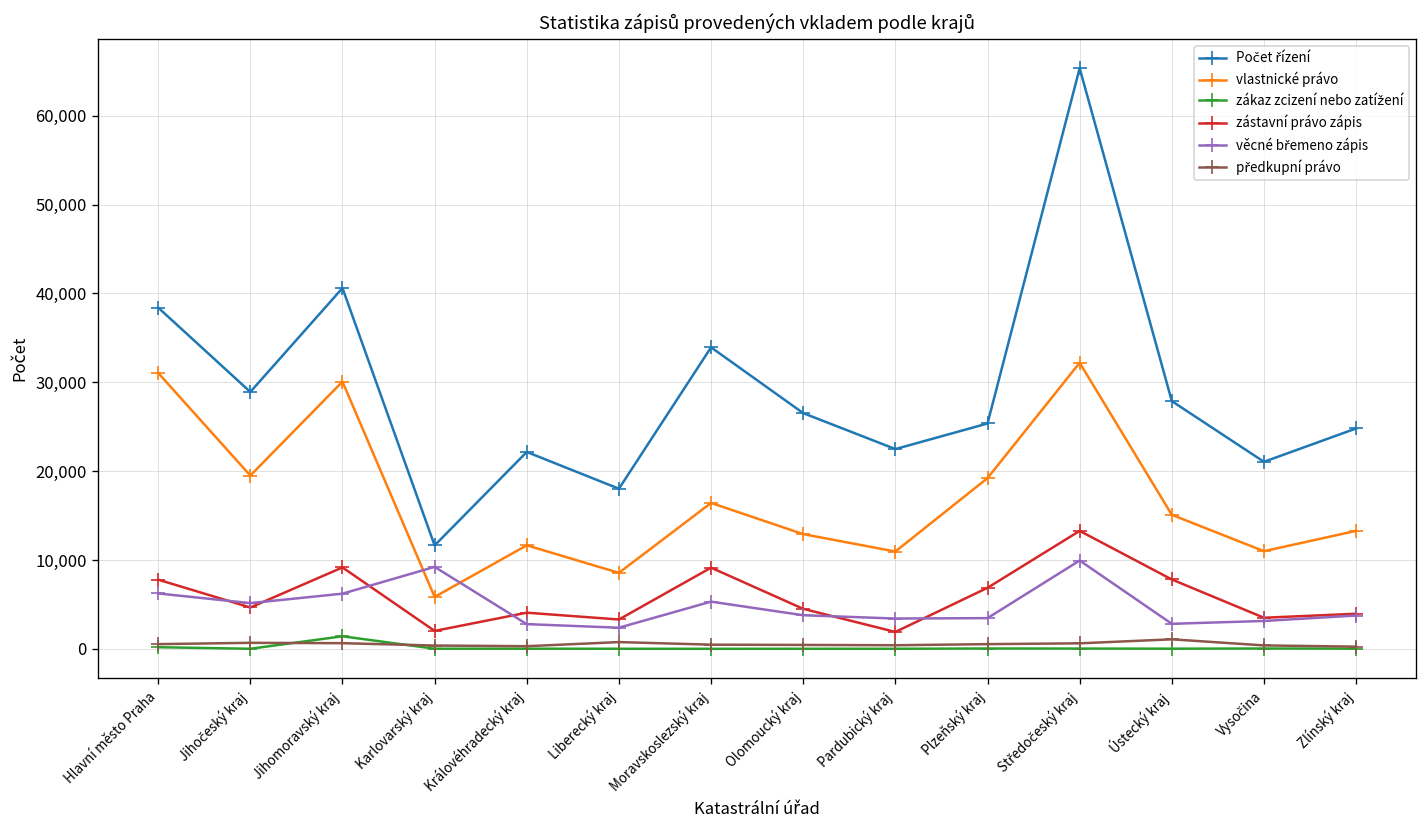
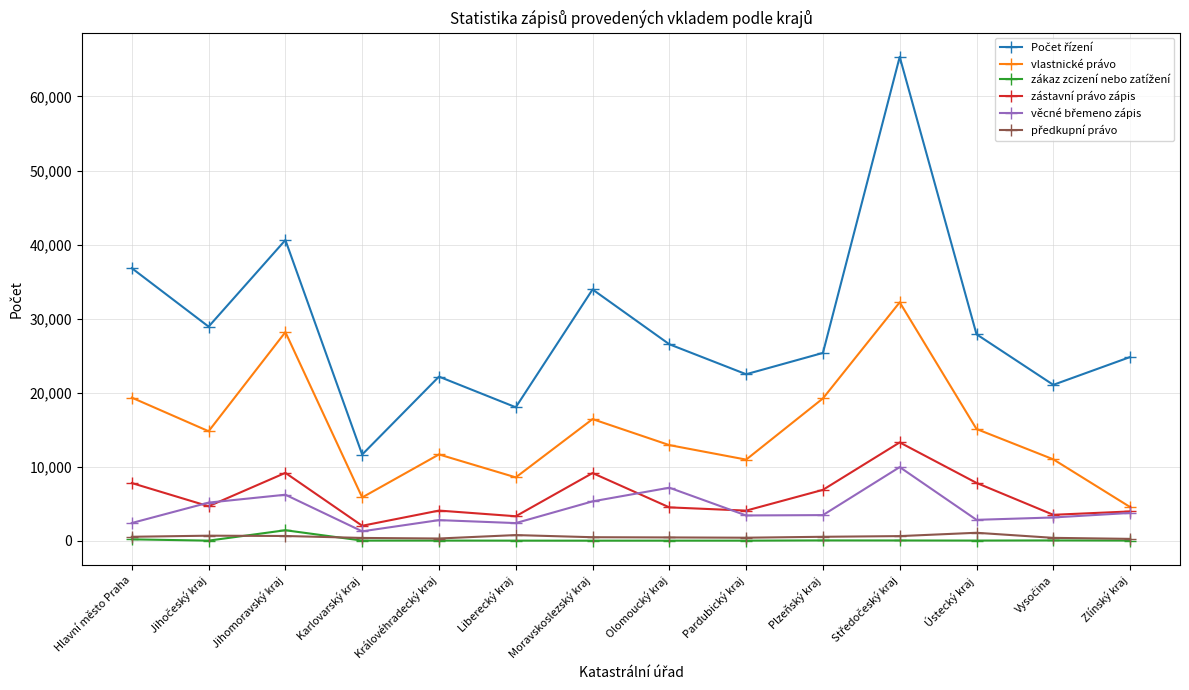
Počet řízení, Hlavní město Praha: 38,000 -> 37,000
vlastnické právo, Hlavní město Praha: 31,000 -> 19,000
věcné břemeno zápis, Hlavní město Praha: 6,000 -> 2,000
vlastnické právo, Jihočeský kraj: 20,000 -> 15,000
vlastnické právo, Jihomoravský kraj: 30,000 -> 28,000
věcné břemeno zápis, Karlovarský kraj: 9,000 -> 1,000
věcné břemeno zápis, Olomoucký kraj: 4,000 -> 7,000
zástavní právo zápis, Pardubický kraj: 2,000 -> 4,000
vlastnické právo, Zlínský kraj: 13,000 -> 5,000
